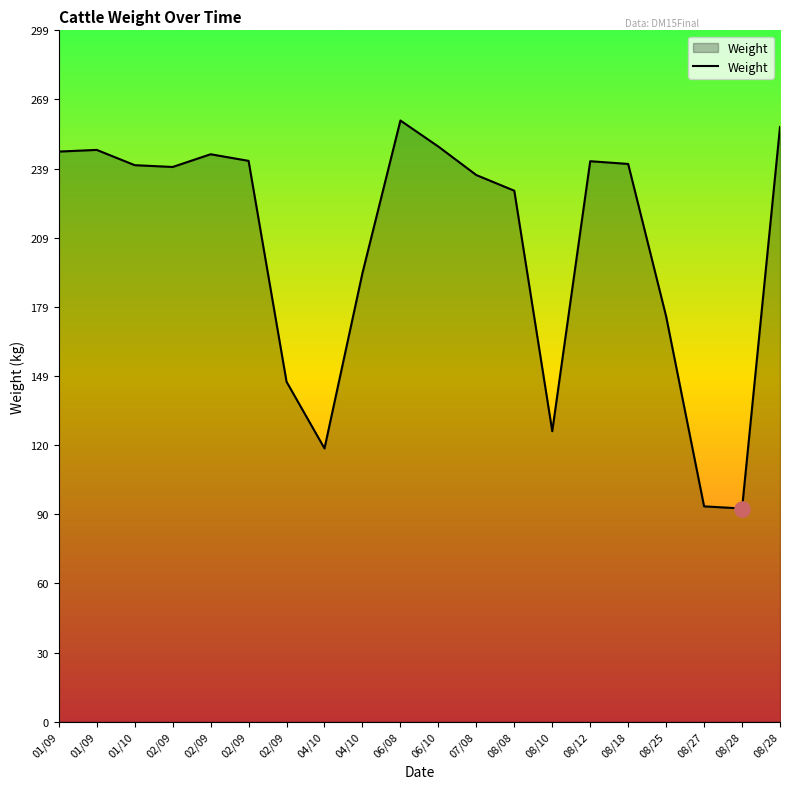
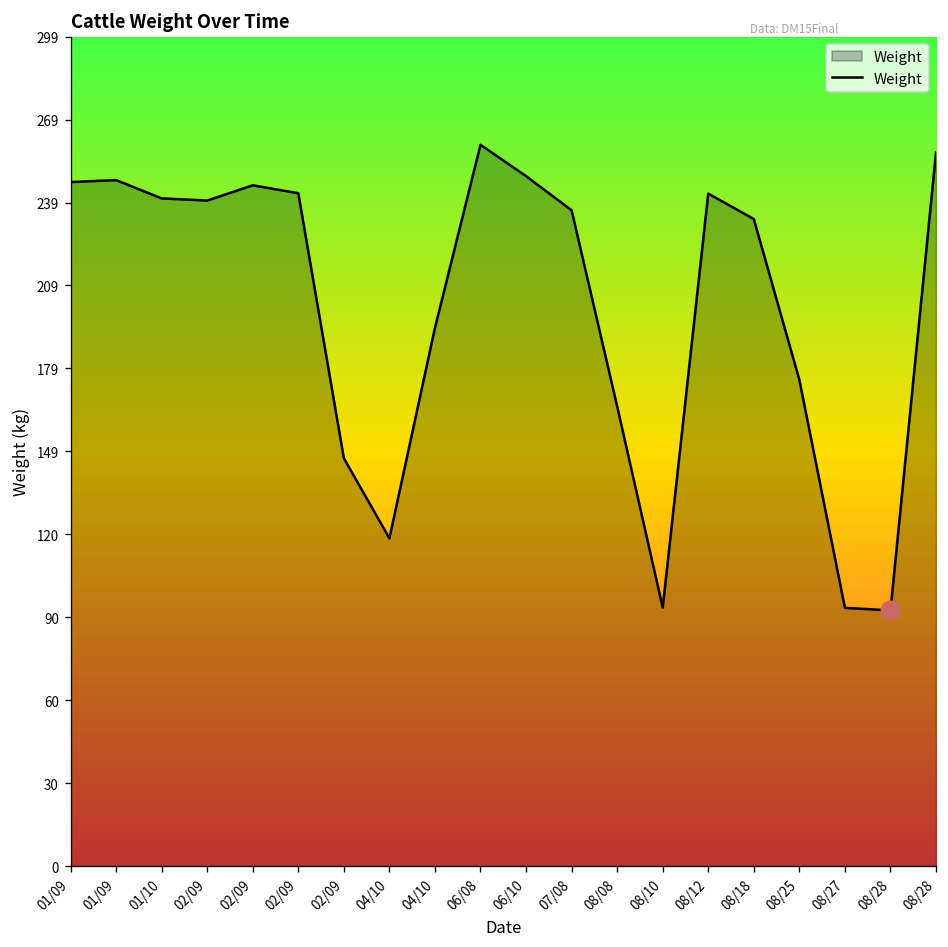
Weight, 08/08: 230 -> 166
Weight, 08/10: 126 -> 93
Weight, 08/18: 241 -> 233
